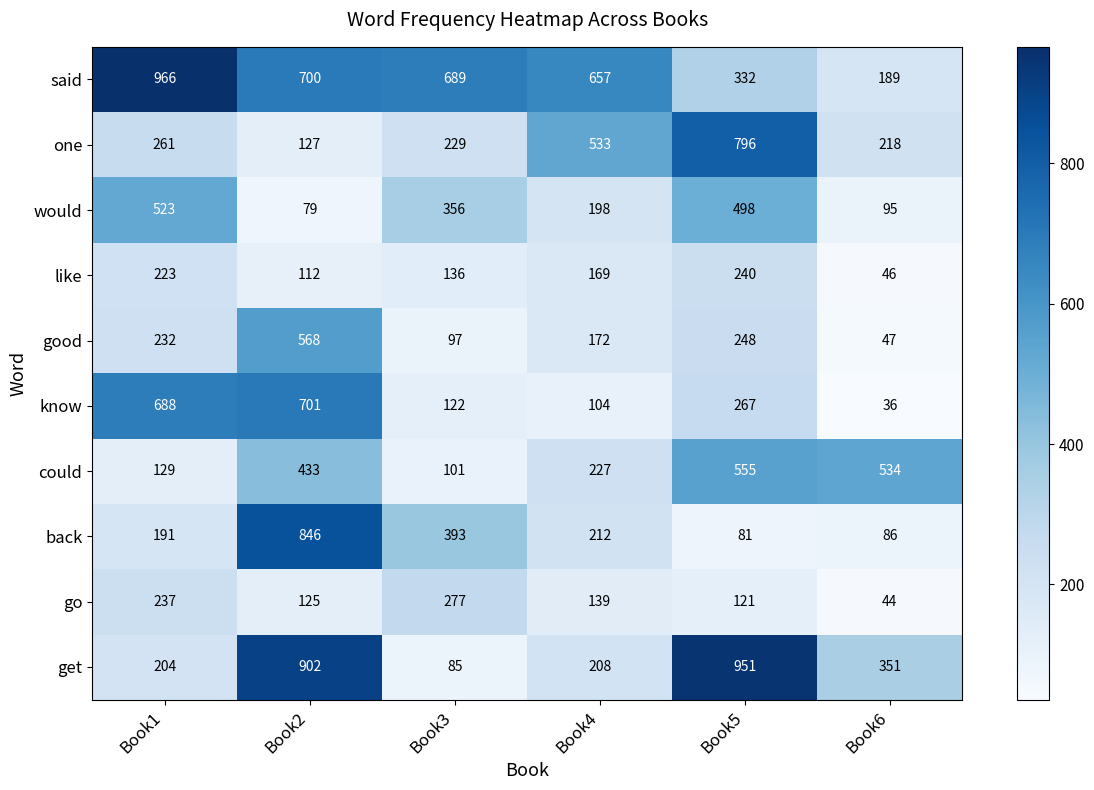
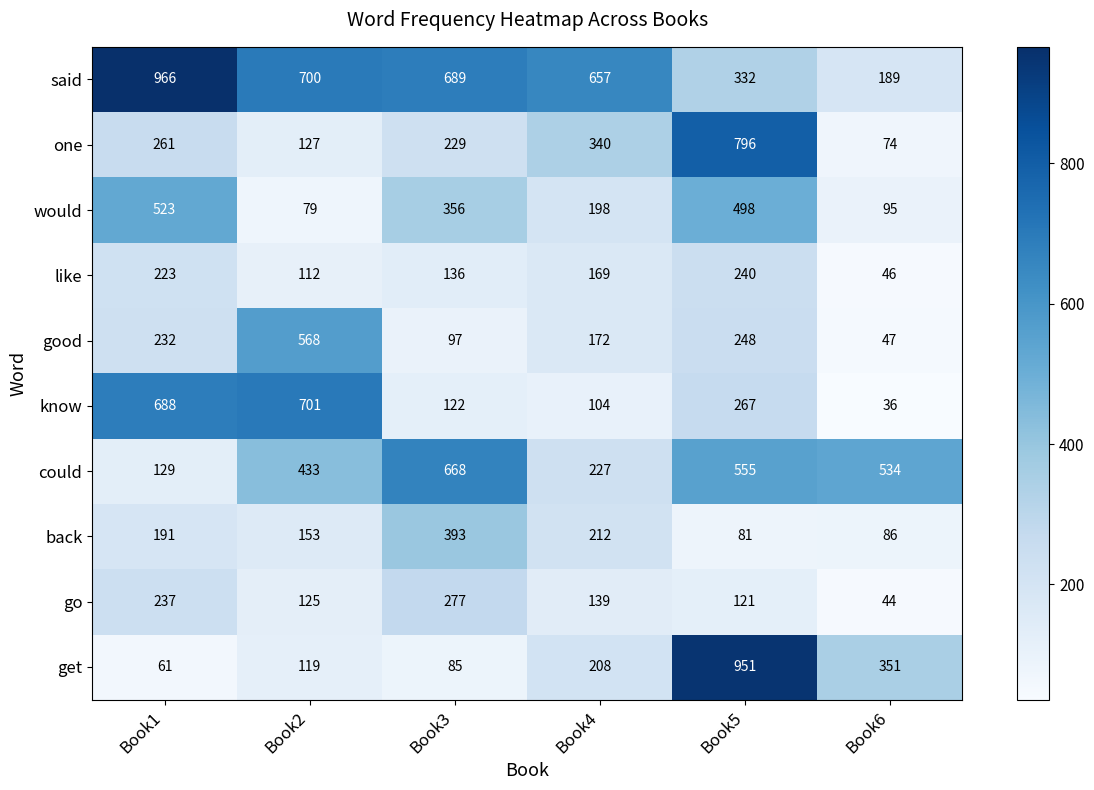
one, Book4: 533 -> 340
one, Book6: 218 -> 74
could, Book3: 101 -> 668
back, Book2: 846 -> 153
get, Book1: 204 -> 61
get, Book2: 902 -> 119
